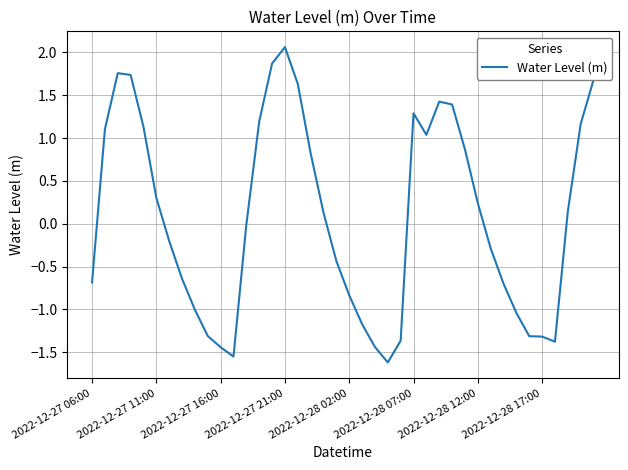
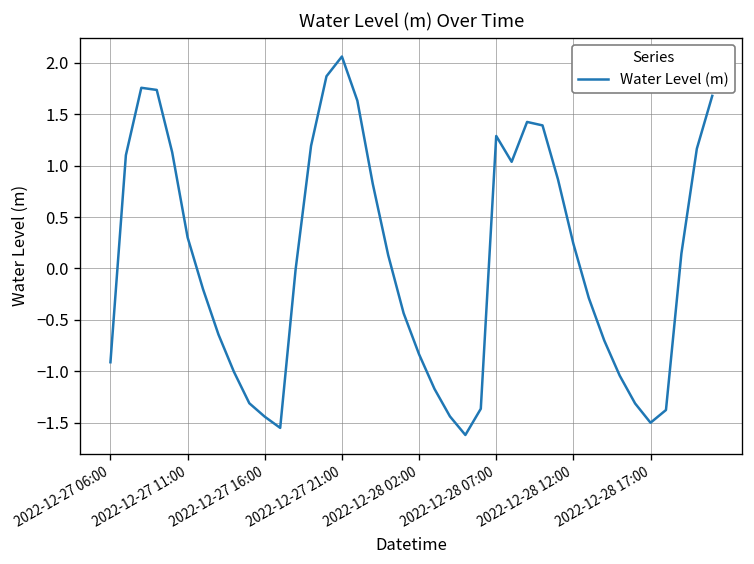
2022-12-27 06:00: -0.7 -> -0.9
2022-12-28 17:00: -1.3 -> -1.5
